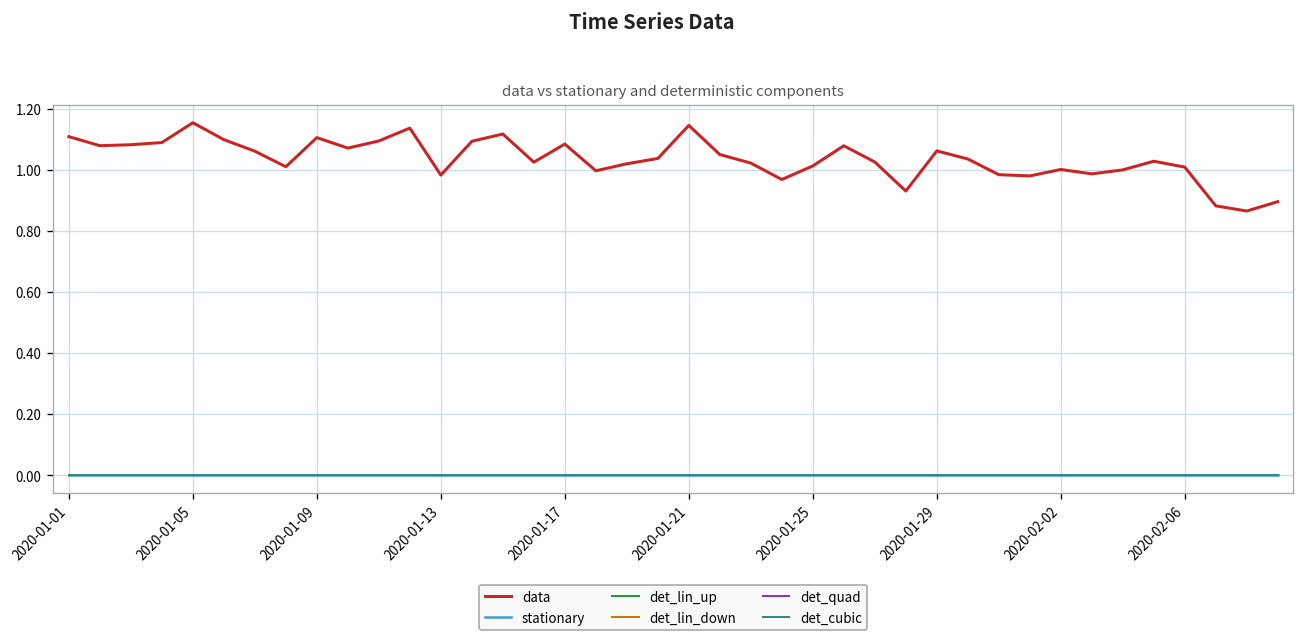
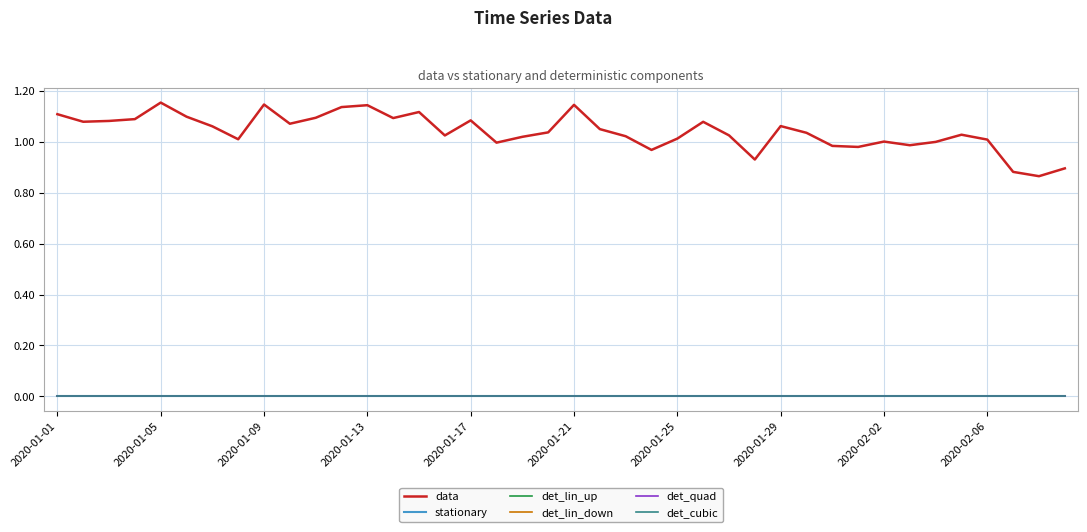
data, 2020-01-09: 1.11 -> 1.15
data, 2020-01-13: 0.98 -> 1.14
